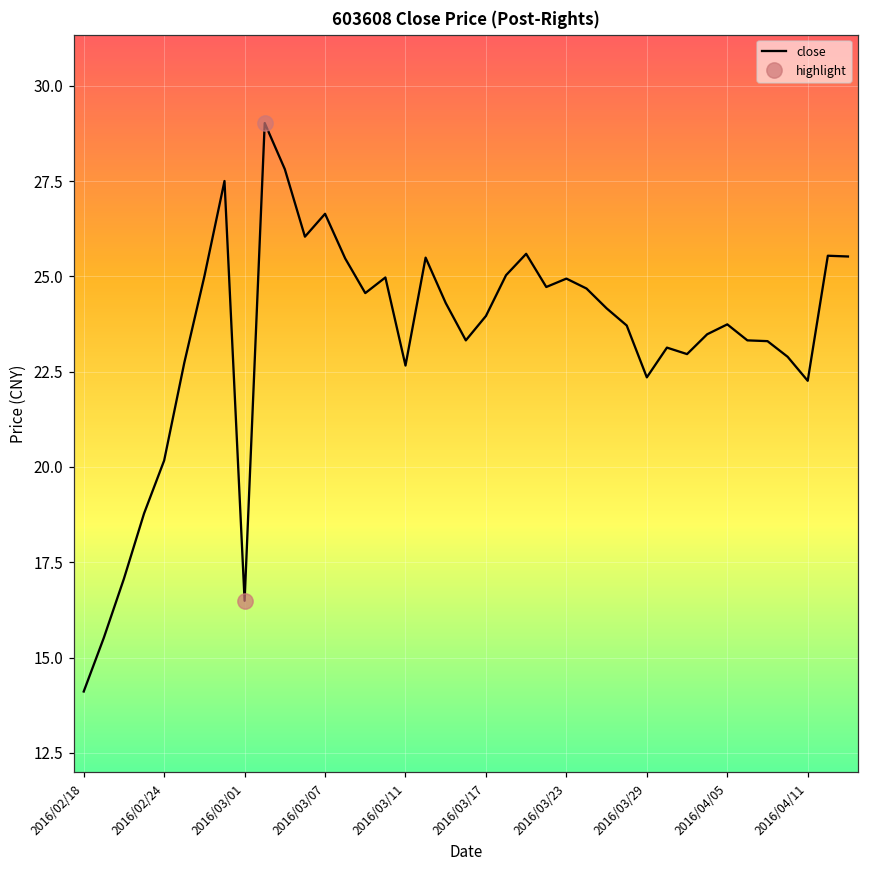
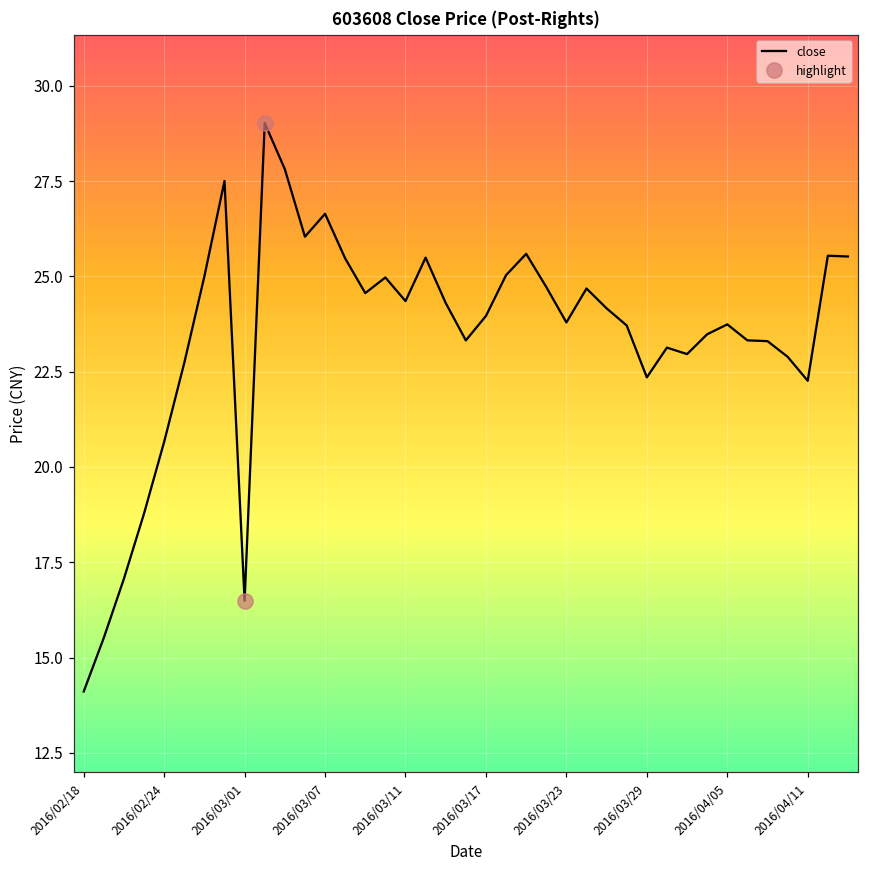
close, 2016/02/24: 20.2 -> 20.7
close, 2016/03/11: 22.7 -> 24.4
close, 2016/03/23: 24.9 -> 23.8
